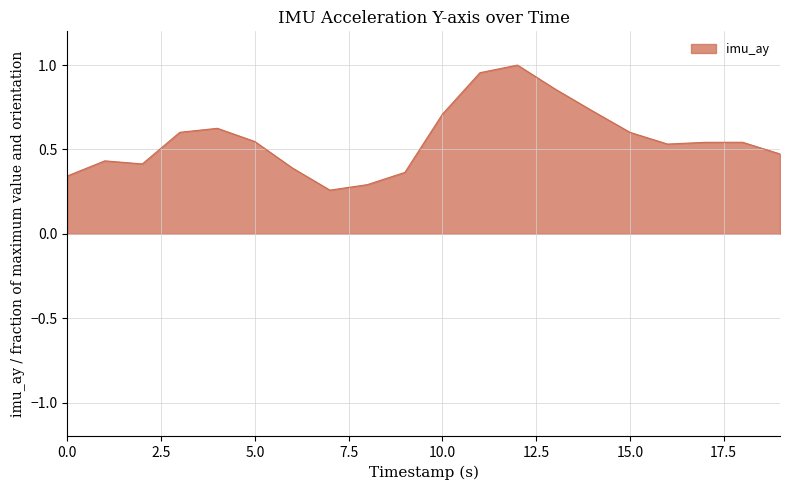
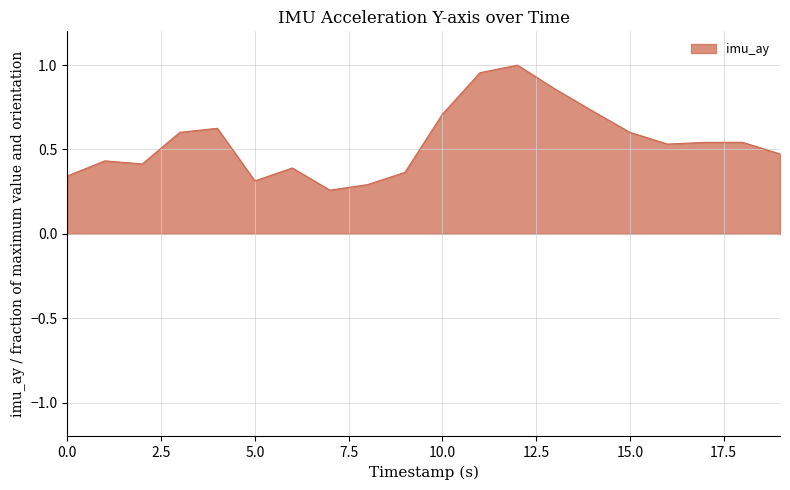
5.0: 0.55 -> 0.31
